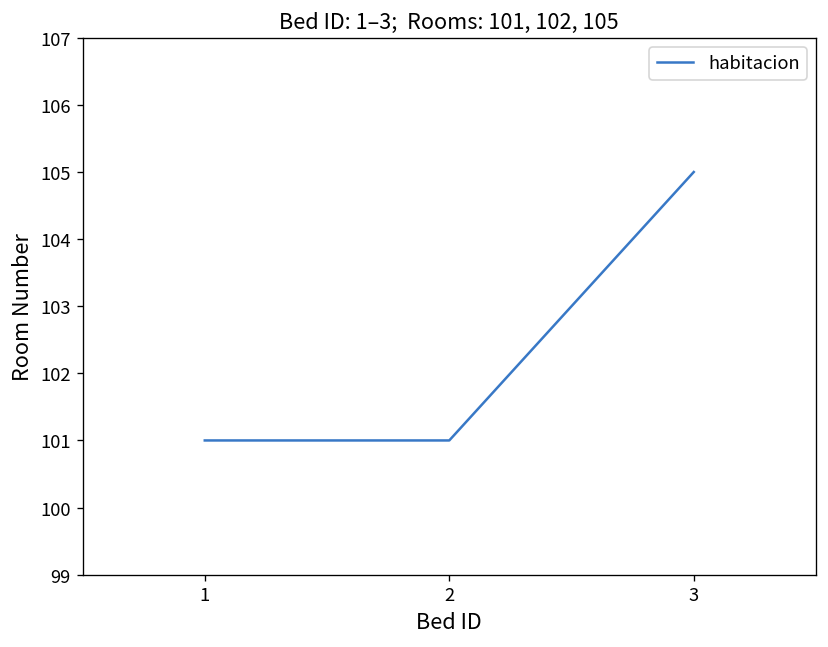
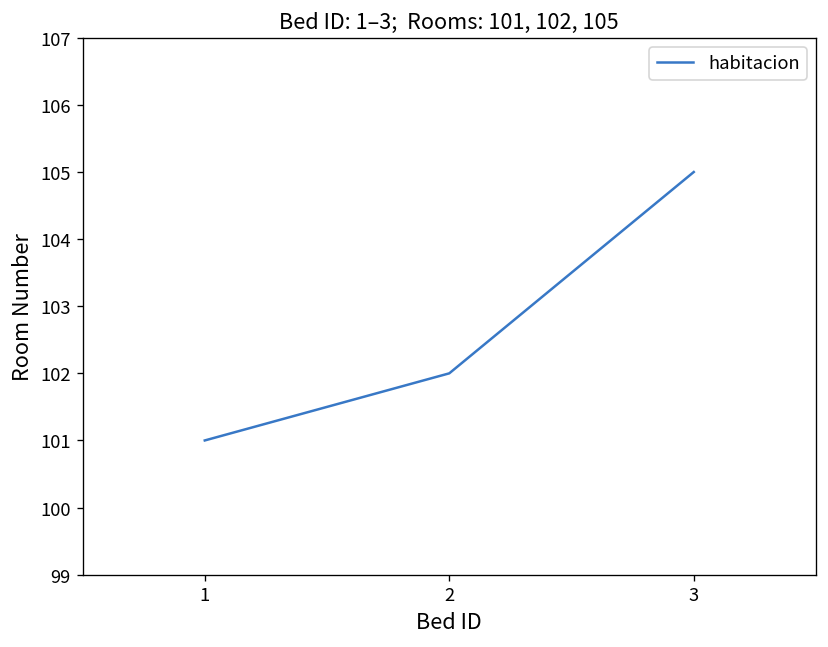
2: 101 -> 102
